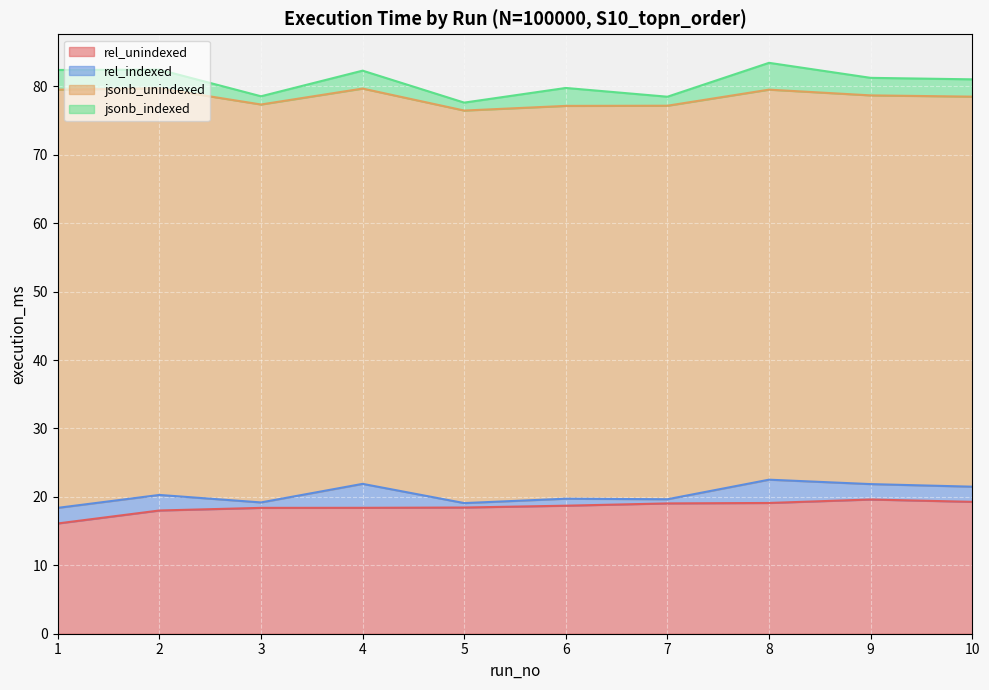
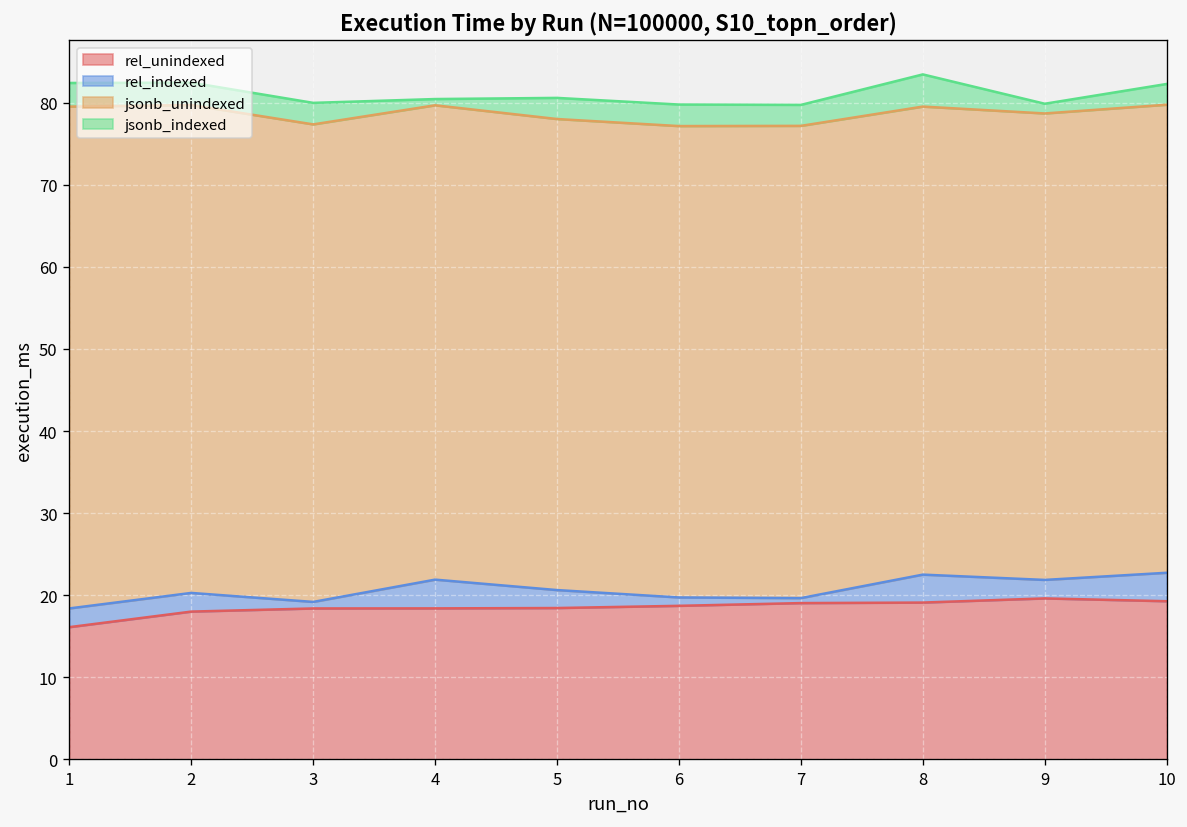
jsonb_indexed, 3: 1 -> 3
jsonb_indexed, 4: 3 -> 1
rel_indexed, 5: 1 -> 2
jsonb_indexed, 5: 1 -> 3
jsonb_indexed, 7: 1 -> 3
jsonb_indexed, 9: 3 -> 1
rel_indexed, 10: 2 -> 3
